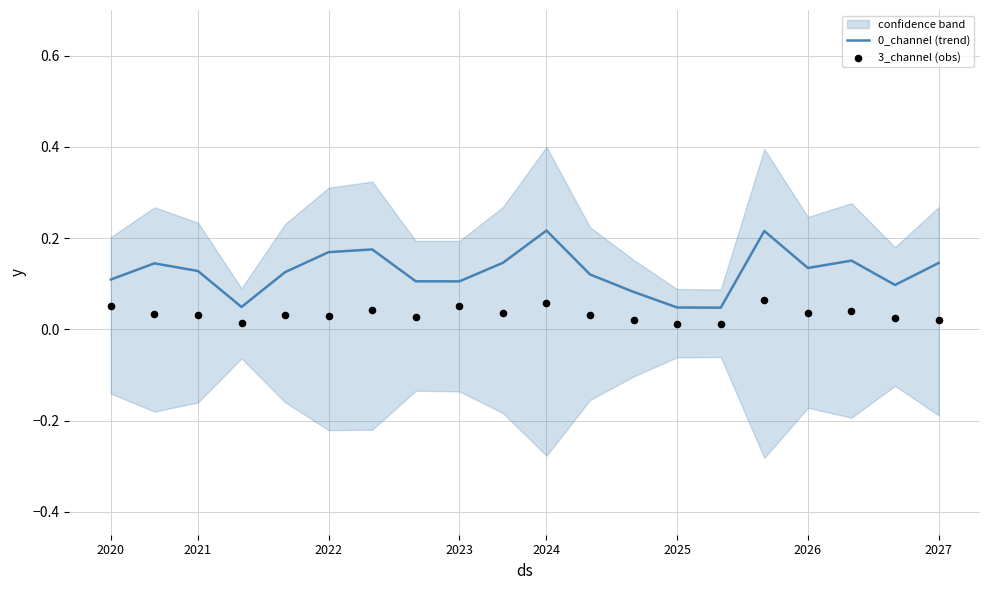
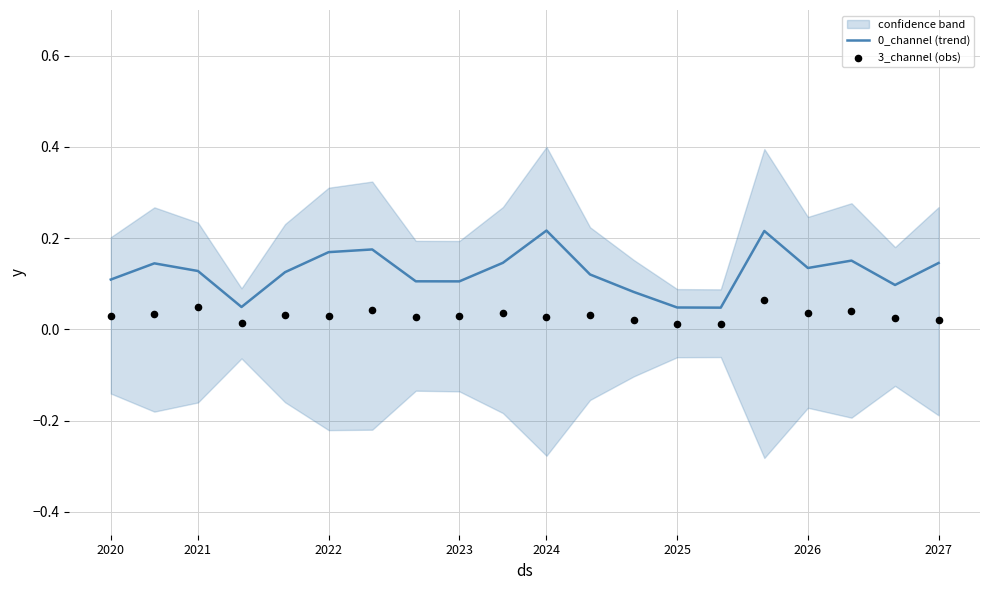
3_channel (obs), 2020: 0.05 -> 0.03
3_channel (obs), 2021: 0.03 -> 0.05
3_channel (obs), 2023: 0.05 -> 0.03
3_channel (obs), 2024: 0.06 -> 0.03
